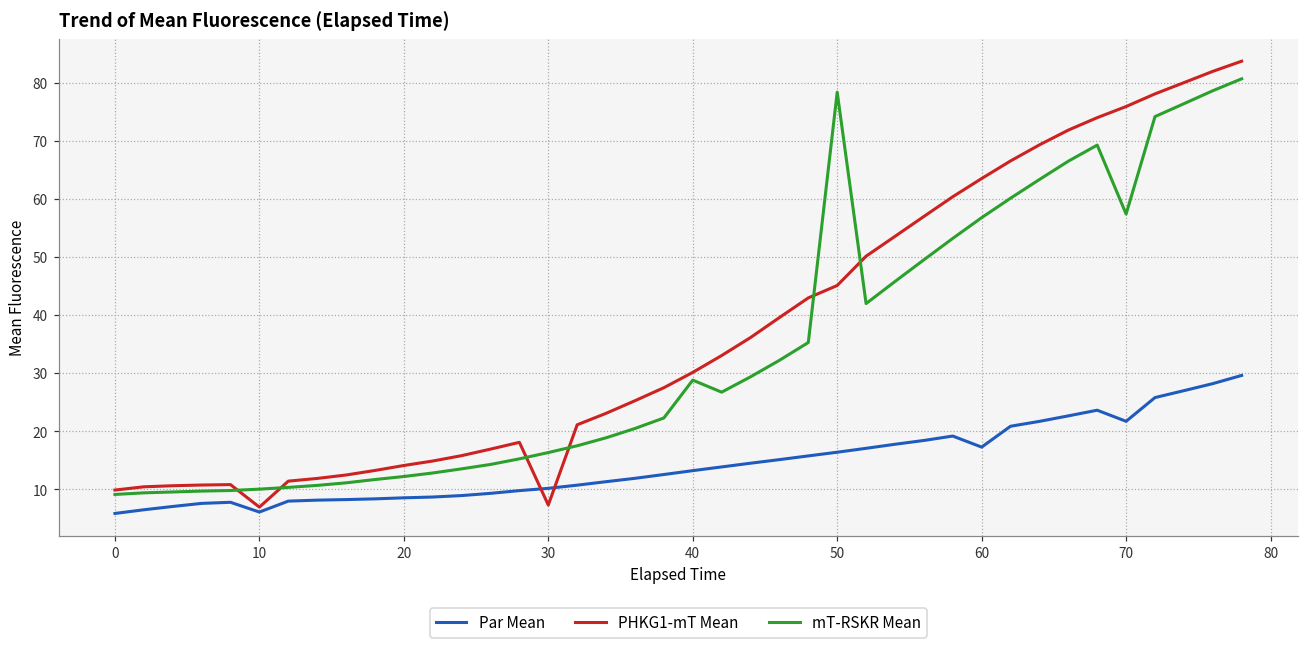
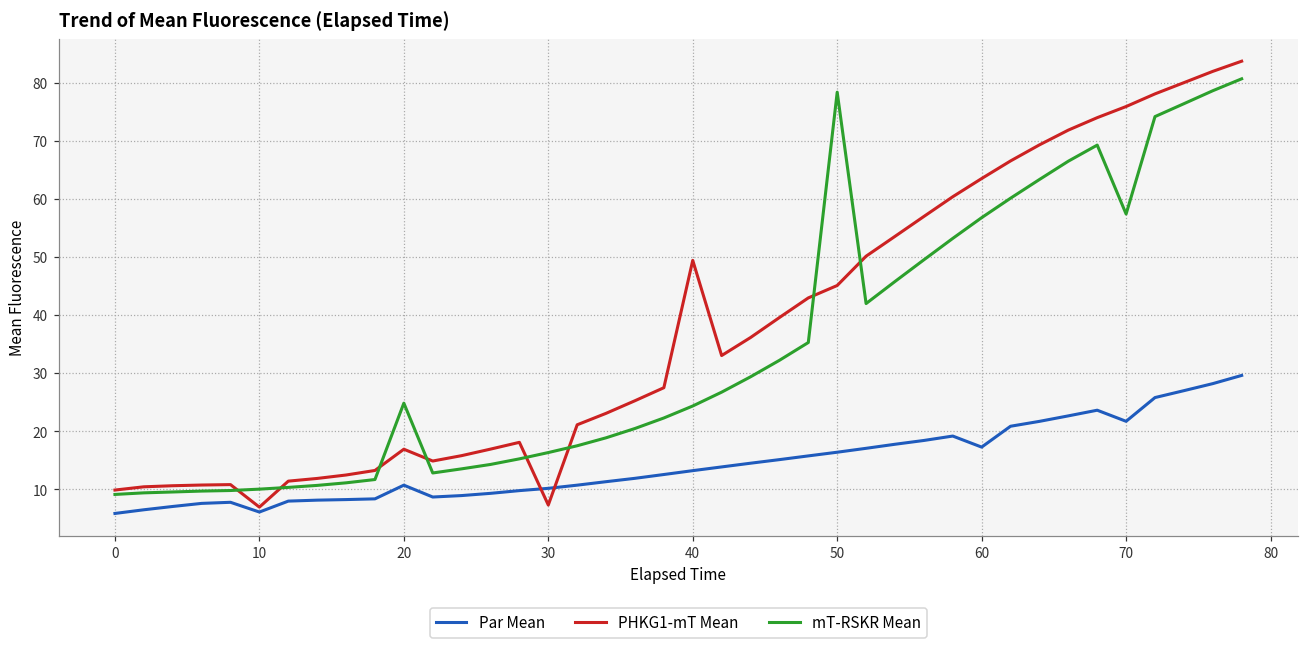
Par Mean, 20: 9 -> 11
PHKG1-mT Mean, 20: 14 -> 17
mT-RSKR Mean, 20: 12 -> 25
PHKG1-mT Mean, 40: 30 -> 49
mT-RSKR Mean, 40: 29 -> 24
